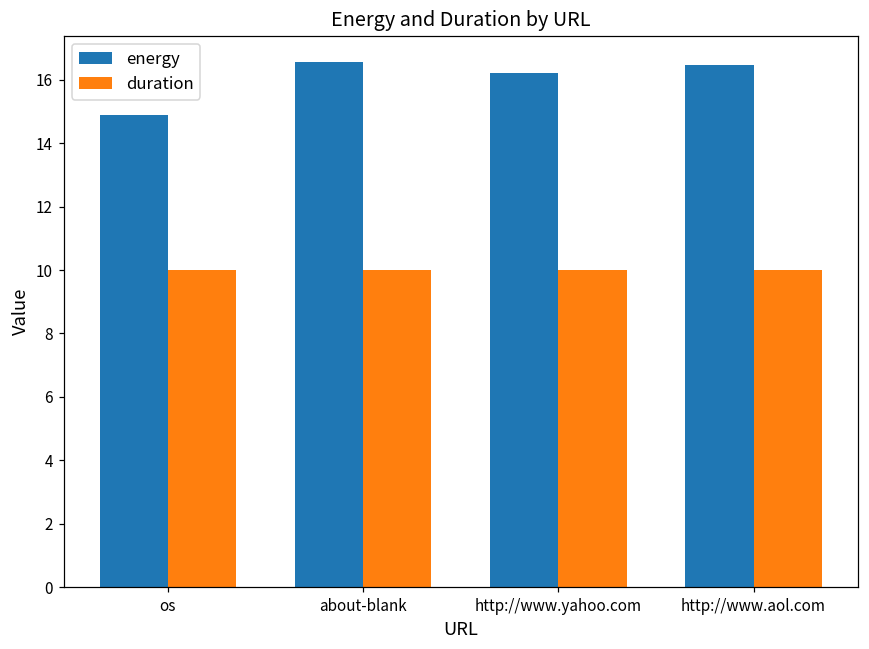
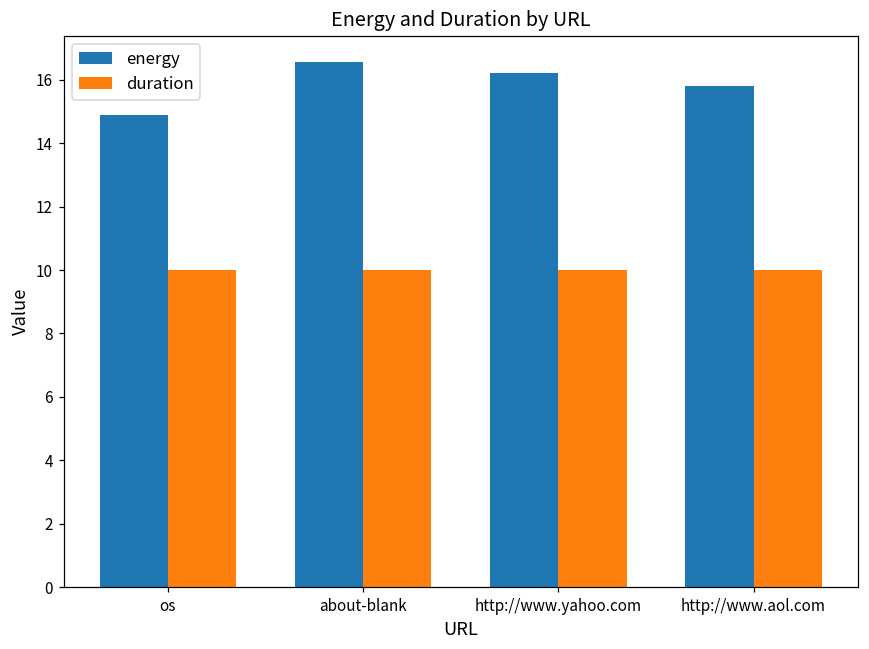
energy, http://www.aol.com: 16.5 -> 15.8
